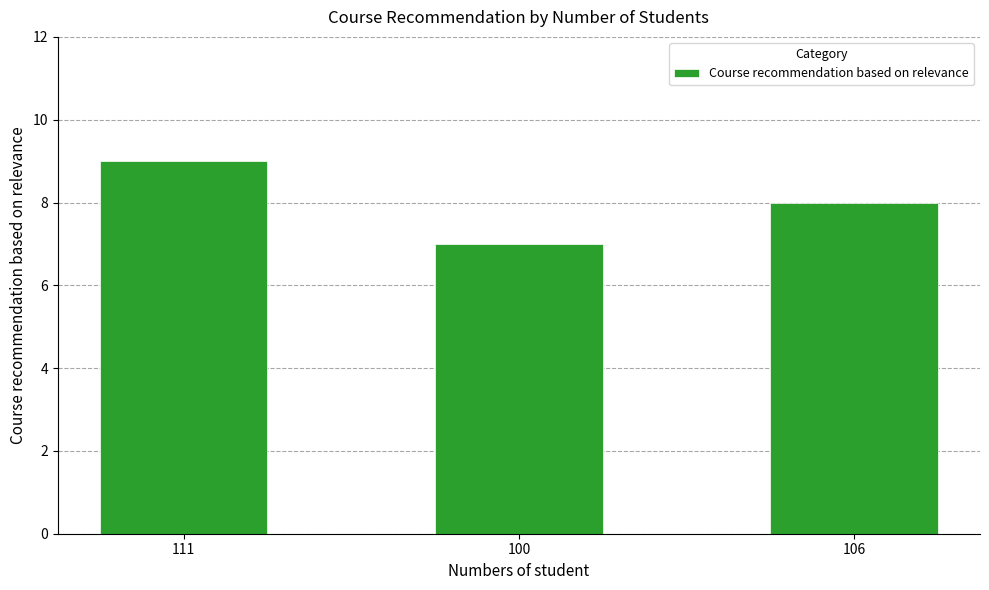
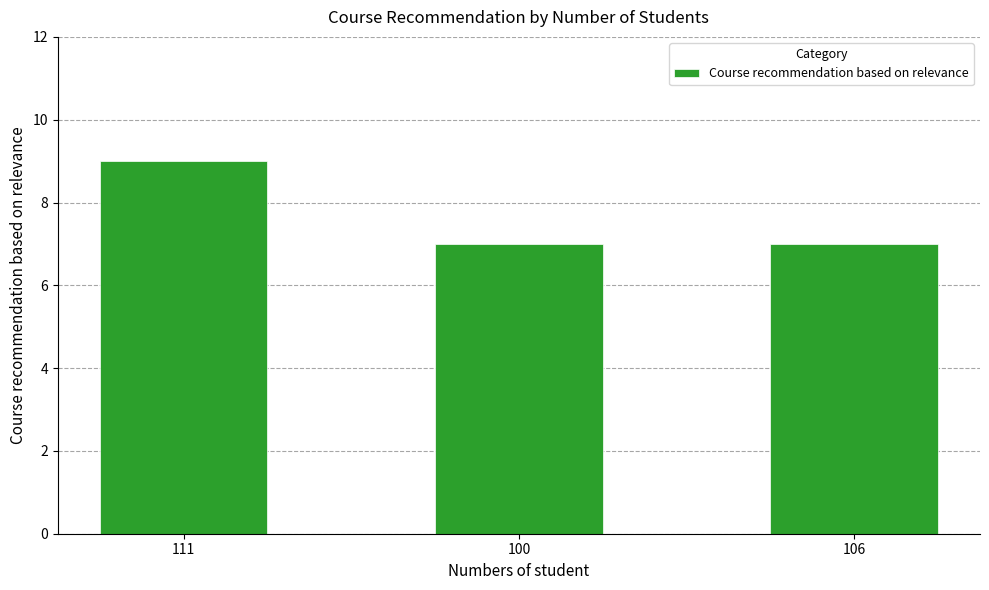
106: 8 -> 7
